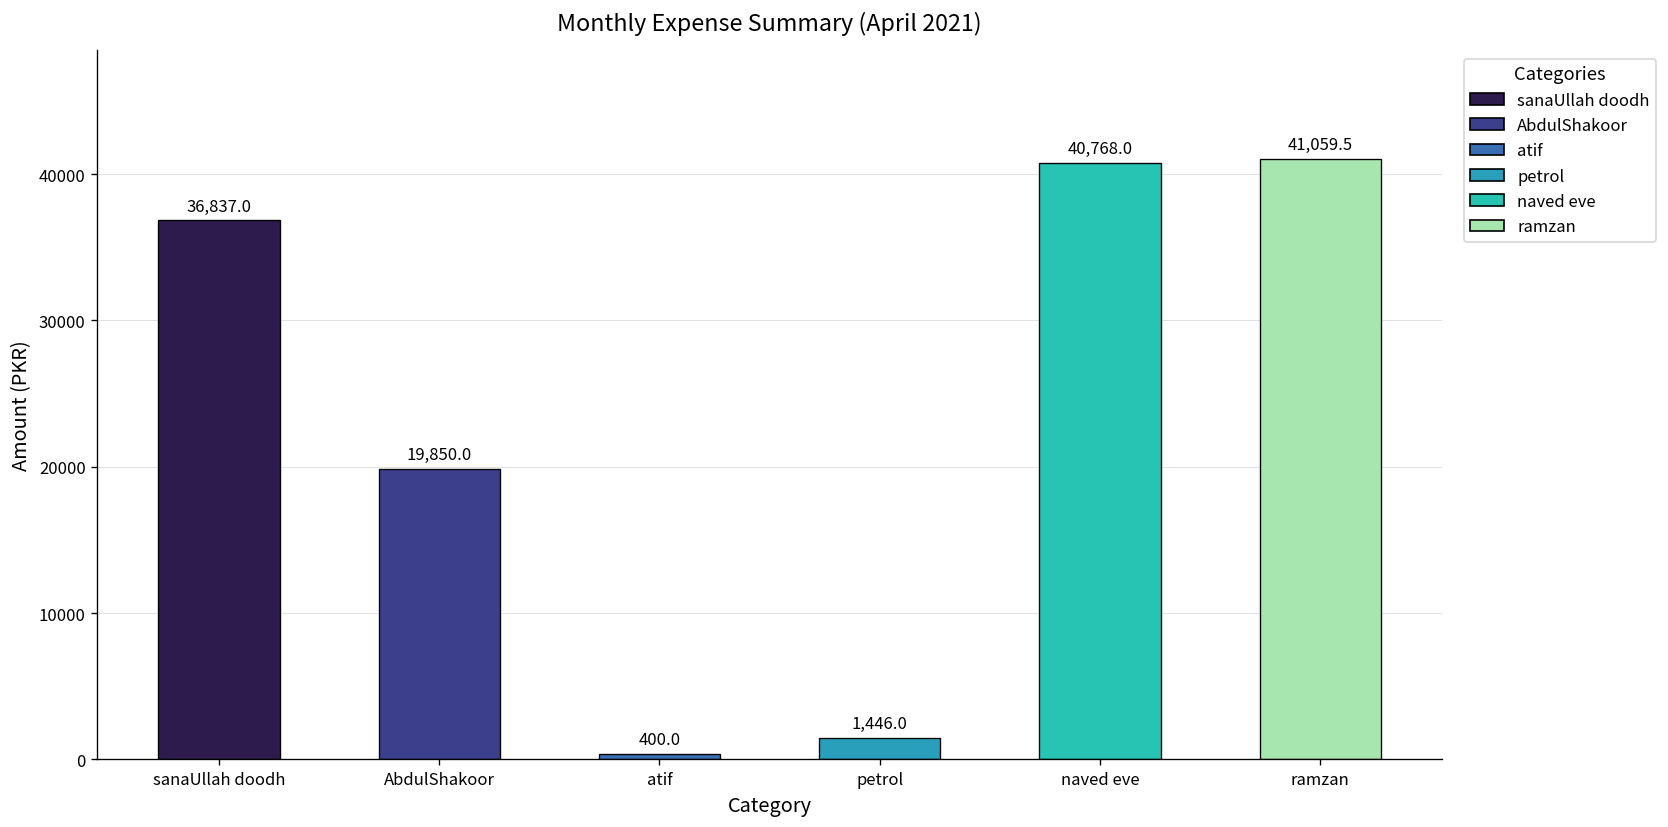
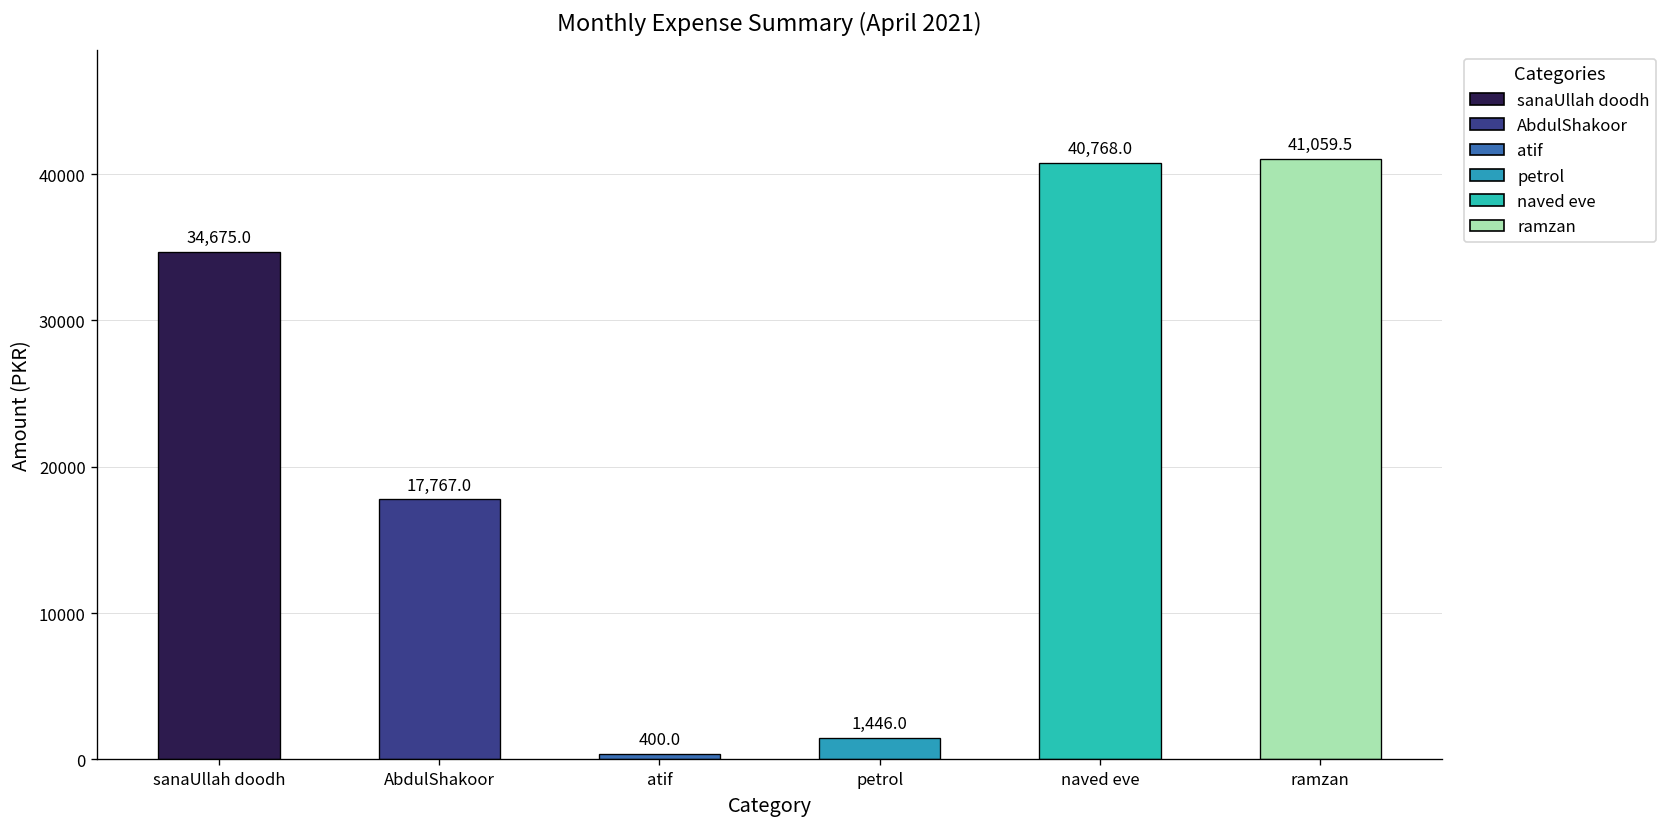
sanaUllah doodh: 36,837.0 -> 34,675.0
AbdulShakoor: 19,850.0 -> 17,767.0
